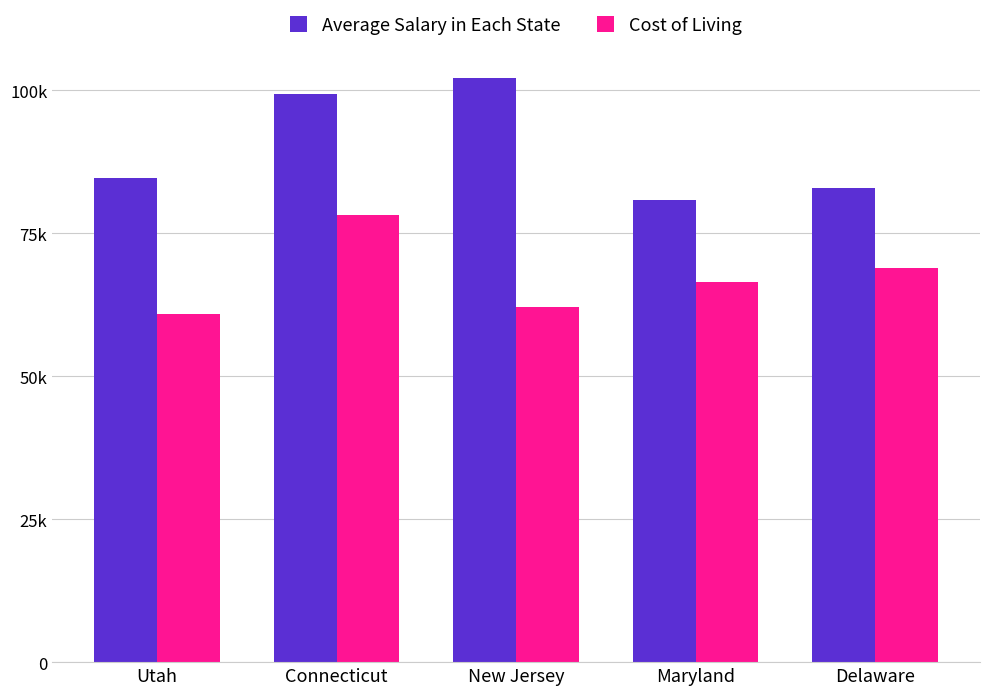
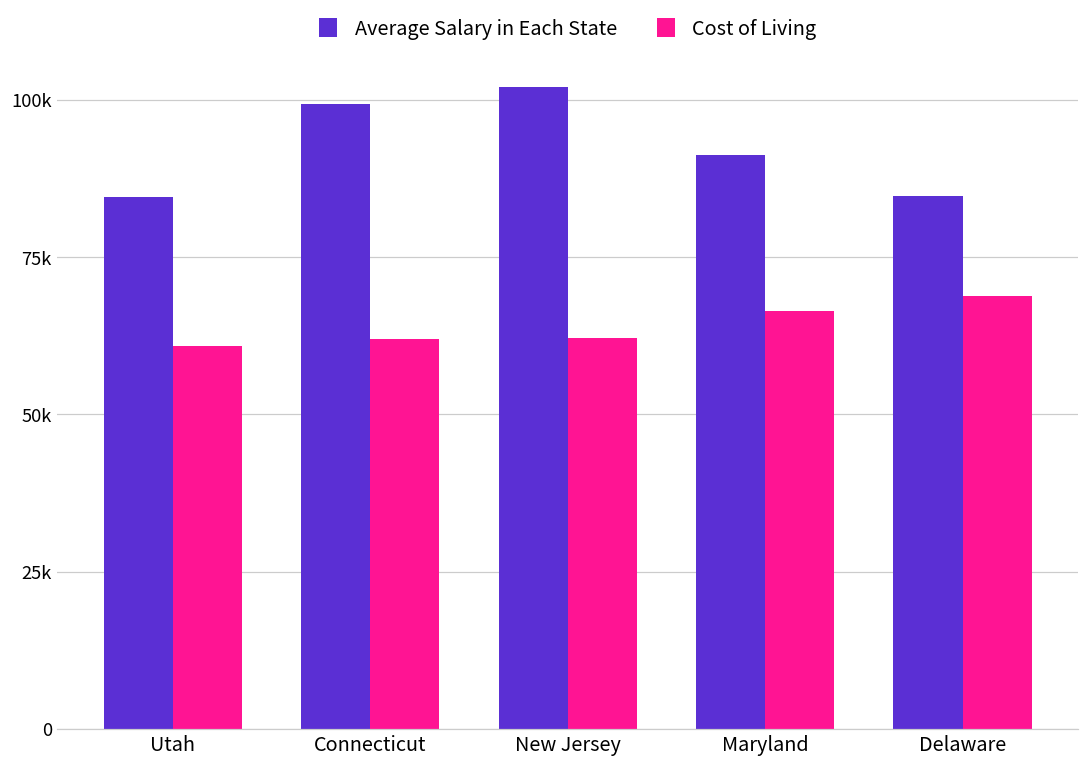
Cost of Living, Connecticut: 78000 -> 62000
Average Salary in Each State, Maryland: 81000 -> 91000
Average Salary in Each State, Delaware: 83000 -> 85000
